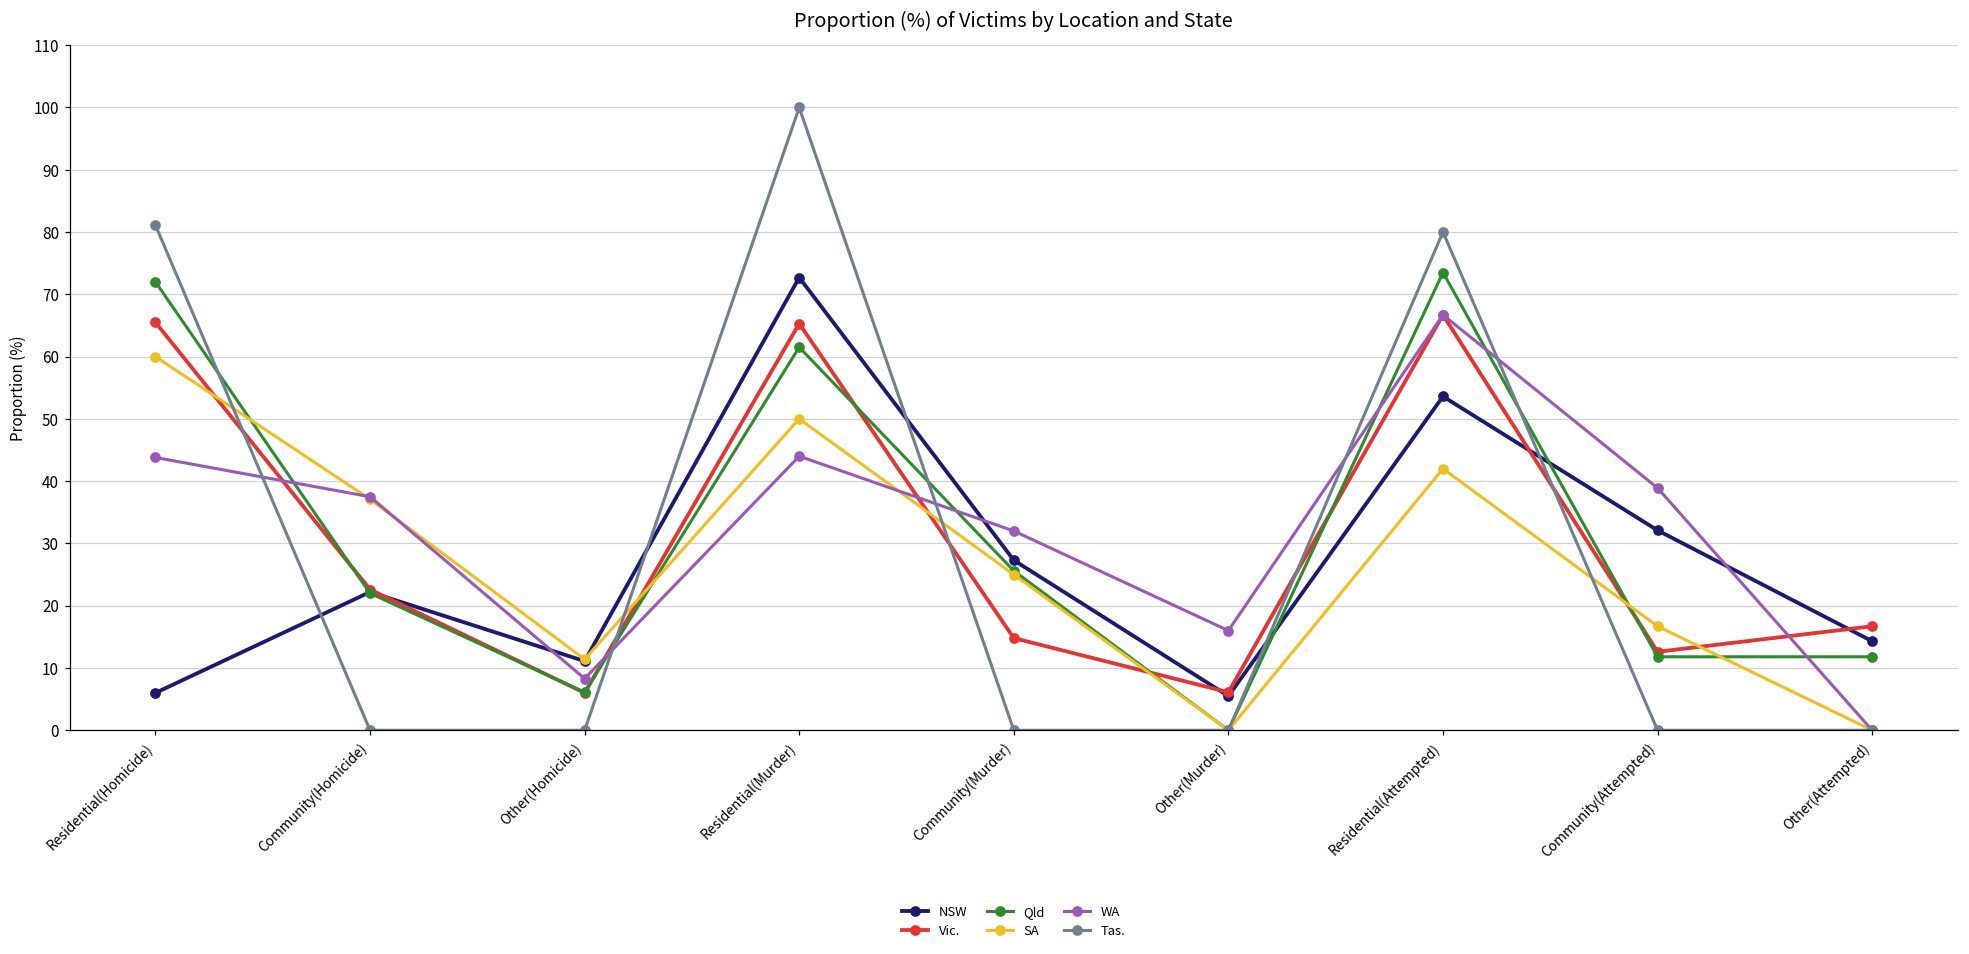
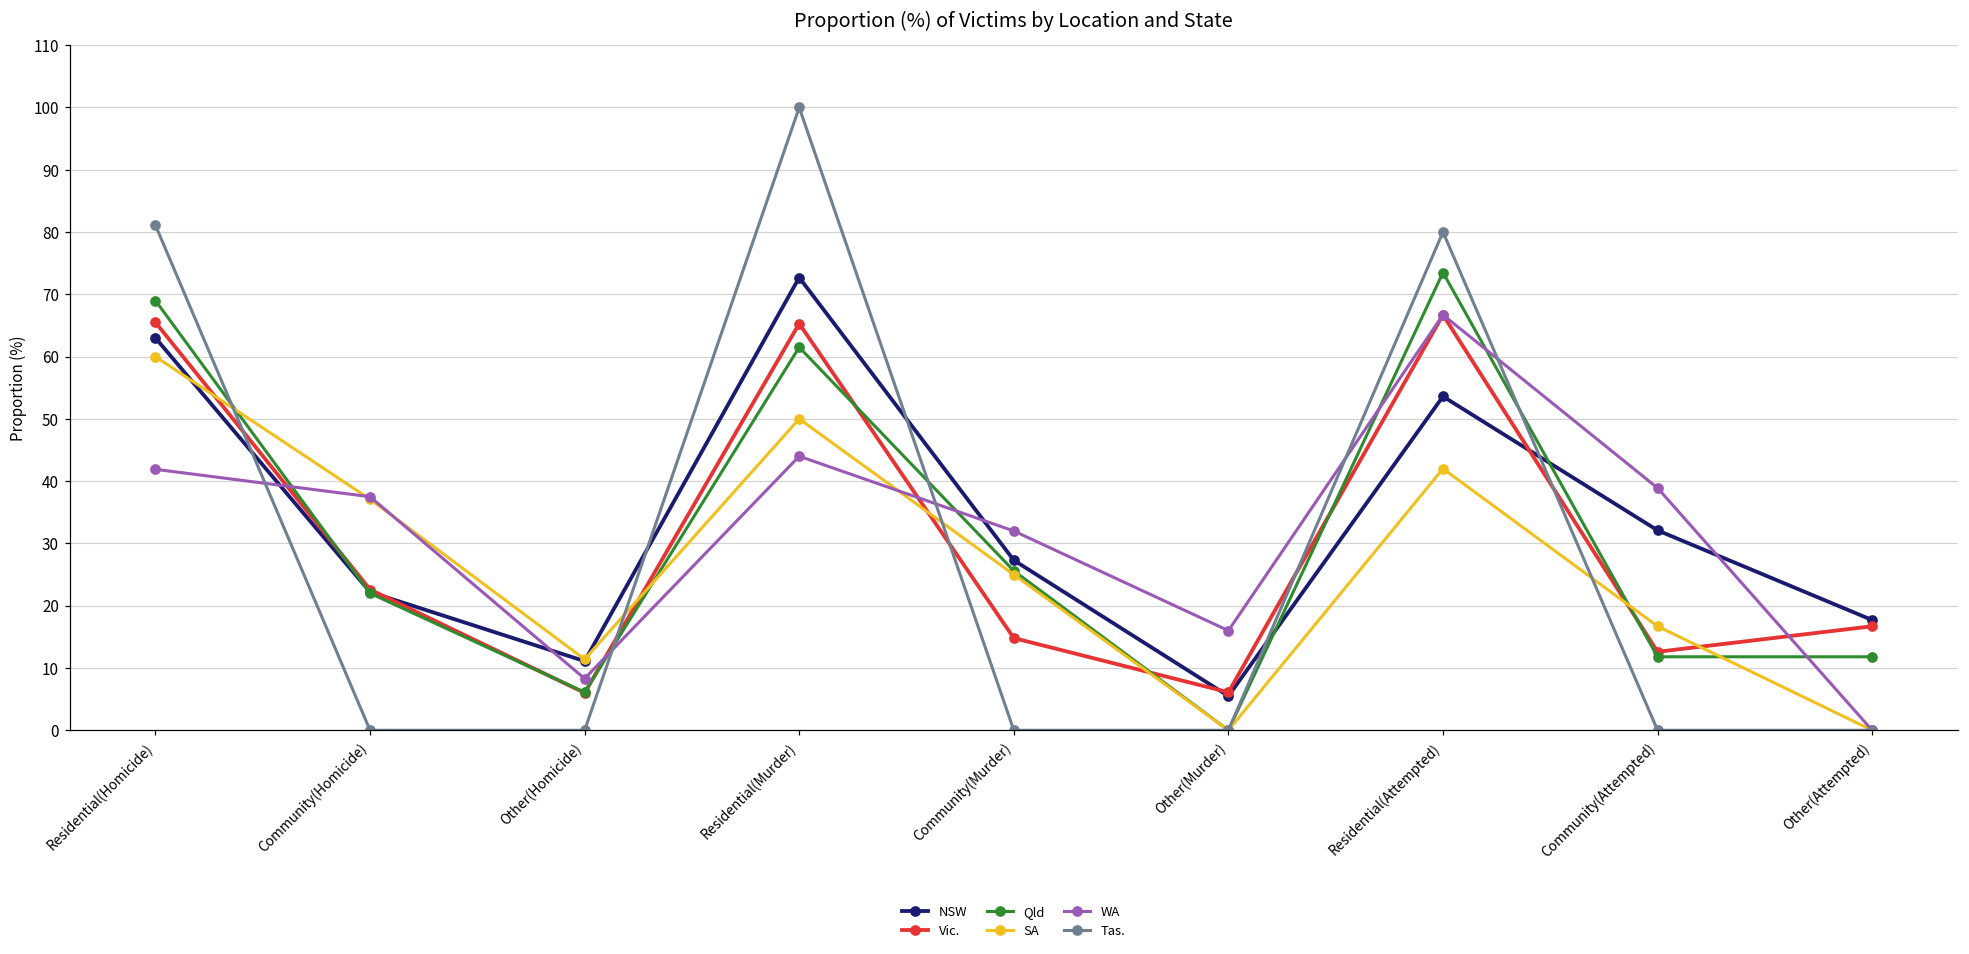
NSW, Residential(Homicide): 6 -> 63
Qld, Residential(Homicide): 72 -> 69
WA, Residential(Homicide): 44 -> 42
NSW, Other(Attempted): 14 -> 18
